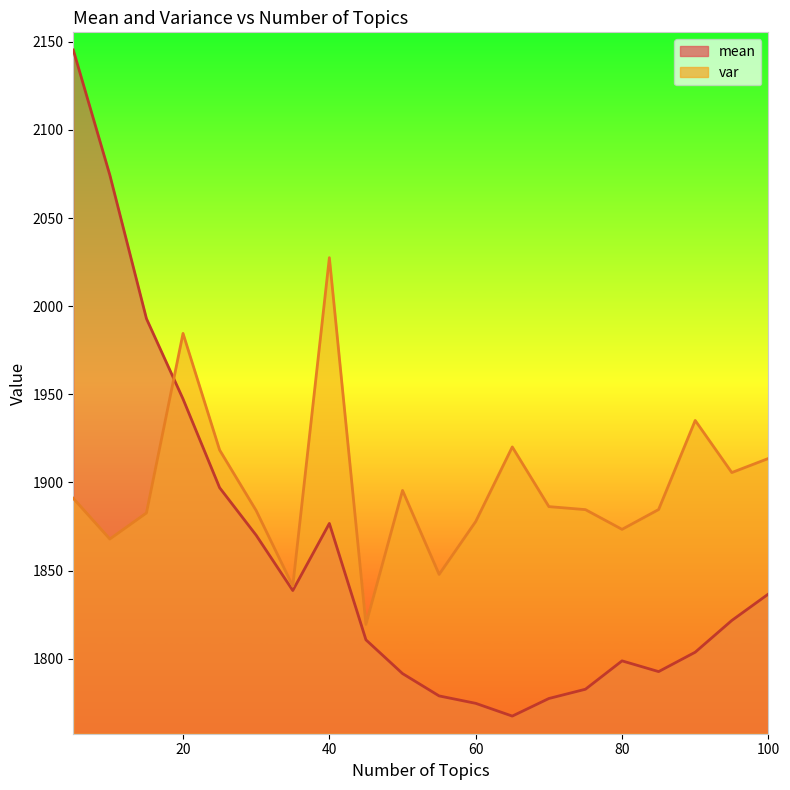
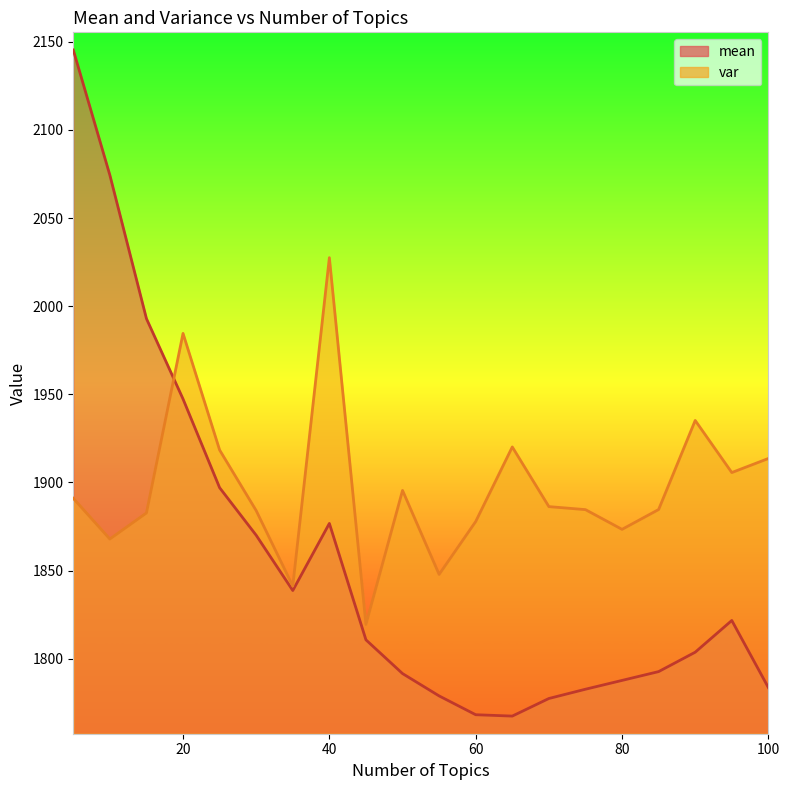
mean, 60: 1775 -> 1768
mean, 80: 1799 -> 1788
mean, 100: 1837 -> 1784
